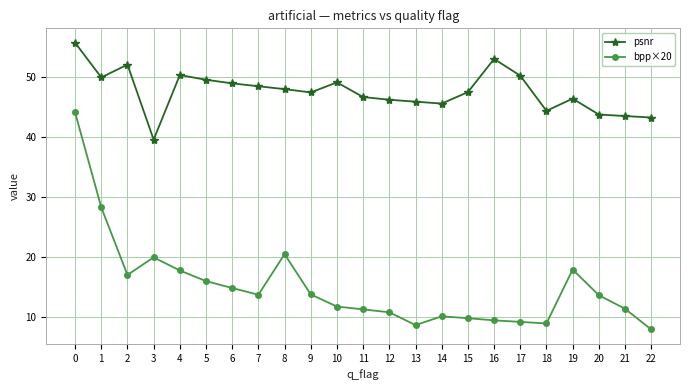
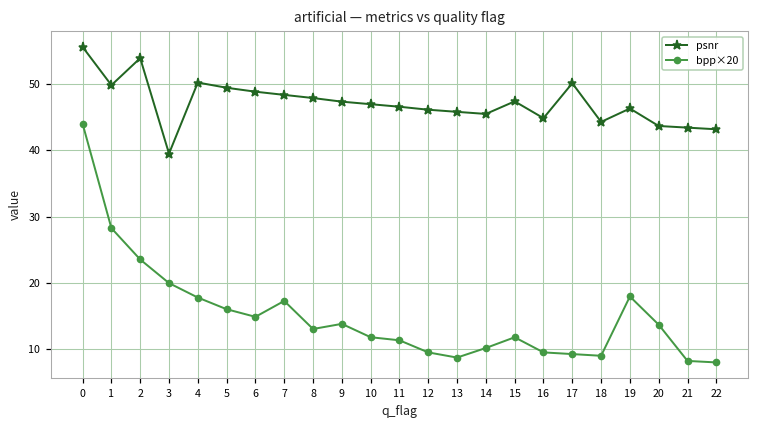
psnr, 2: 52 -> 54
bpp×20, 2: 17 -> 24
bpp×20, 7: 14 -> 17
bpp×20, 8: 21 -> 13
psnr, 10: 49 -> 47
bpp×20, 12: 11 -> 10
bpp×20, 15: 10 -> 12
psnr, 16: 53 -> 45
bpp×20, 21: 11 -> 8
